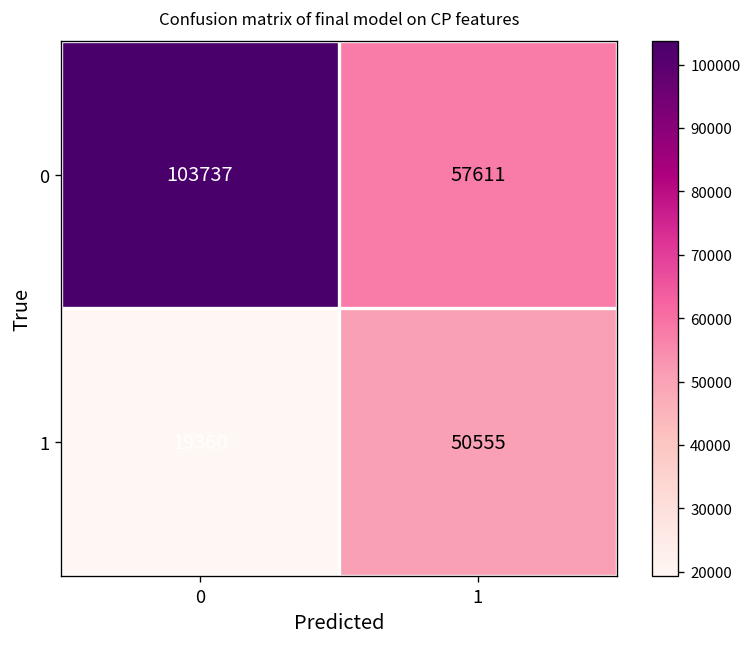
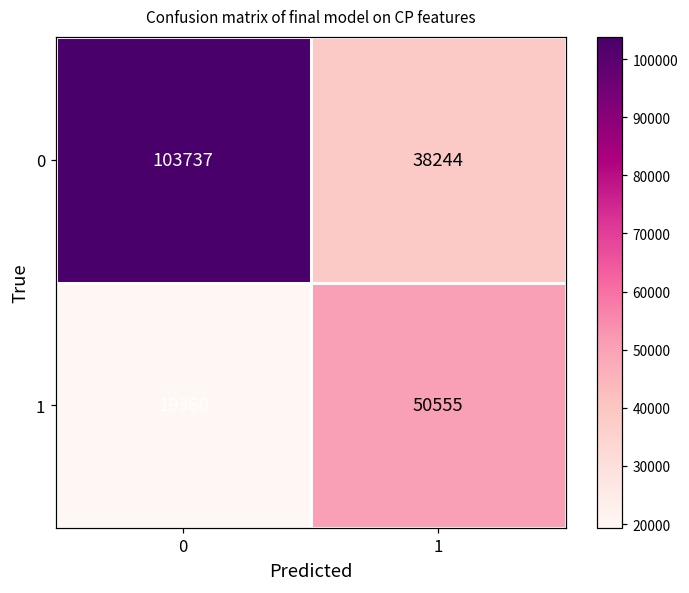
0, 1: 57611 -> 38244
